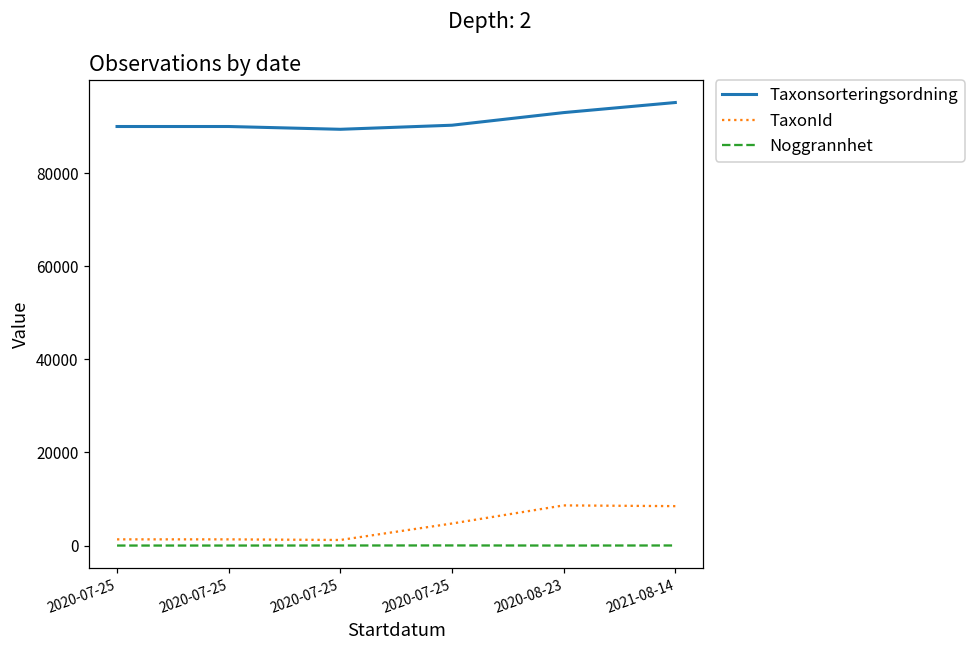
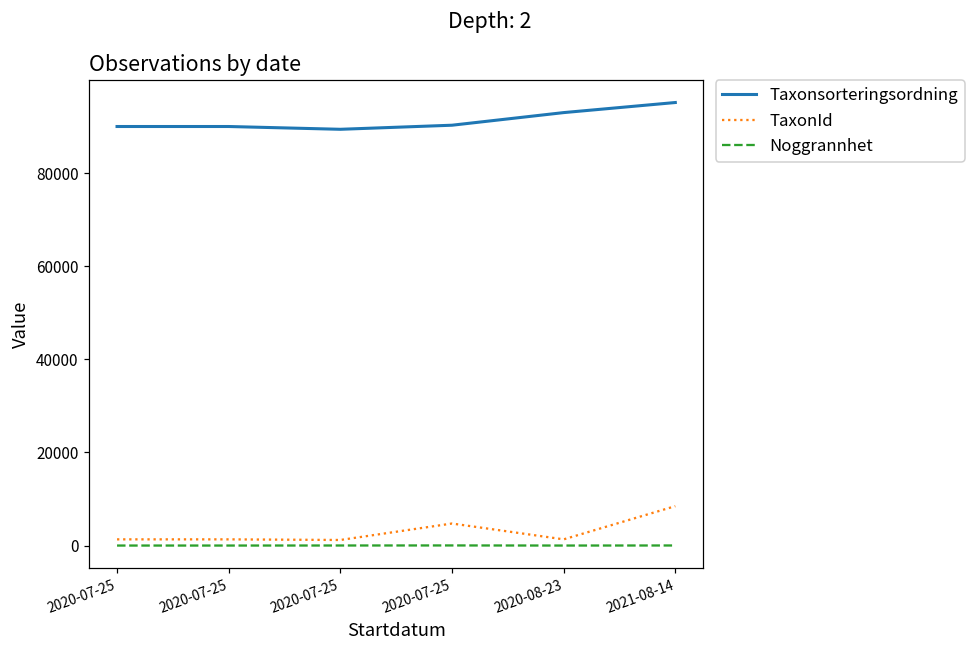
TaxonId, 2020-08-23: 9000 -> 1000
